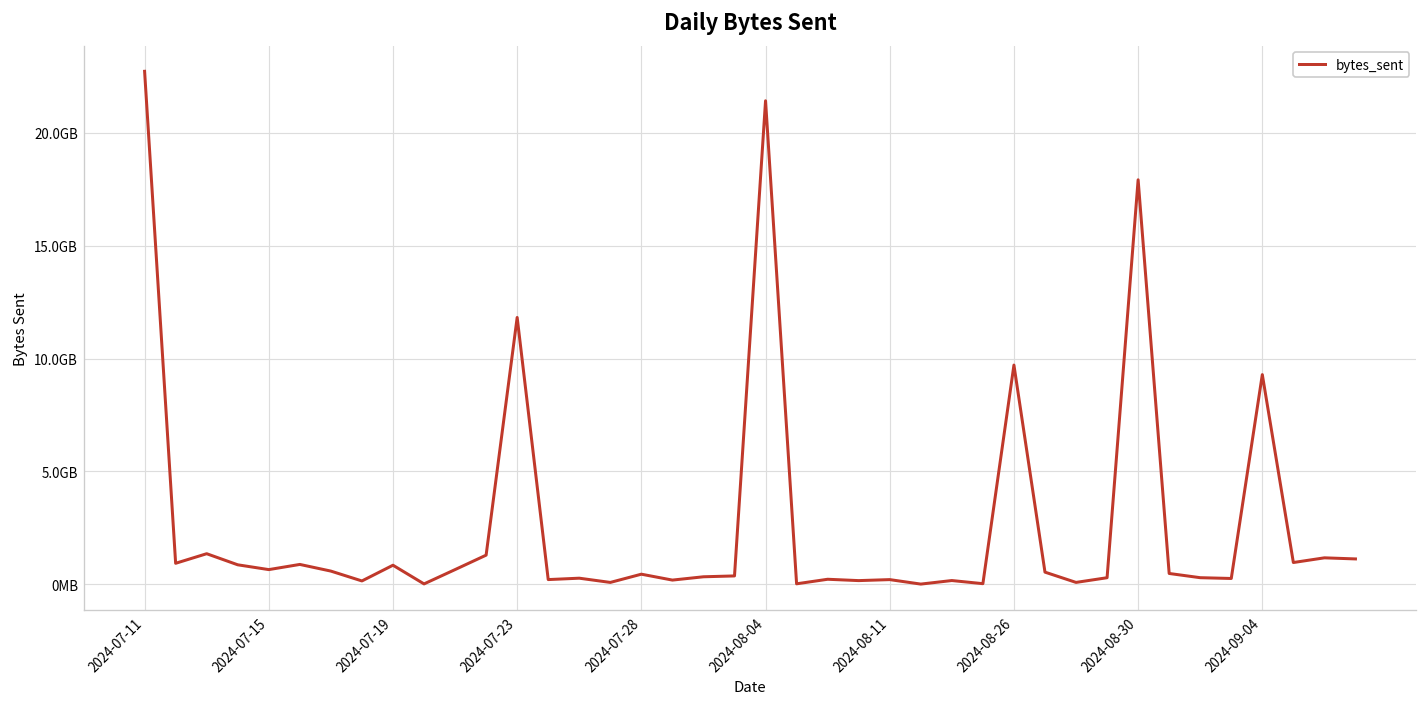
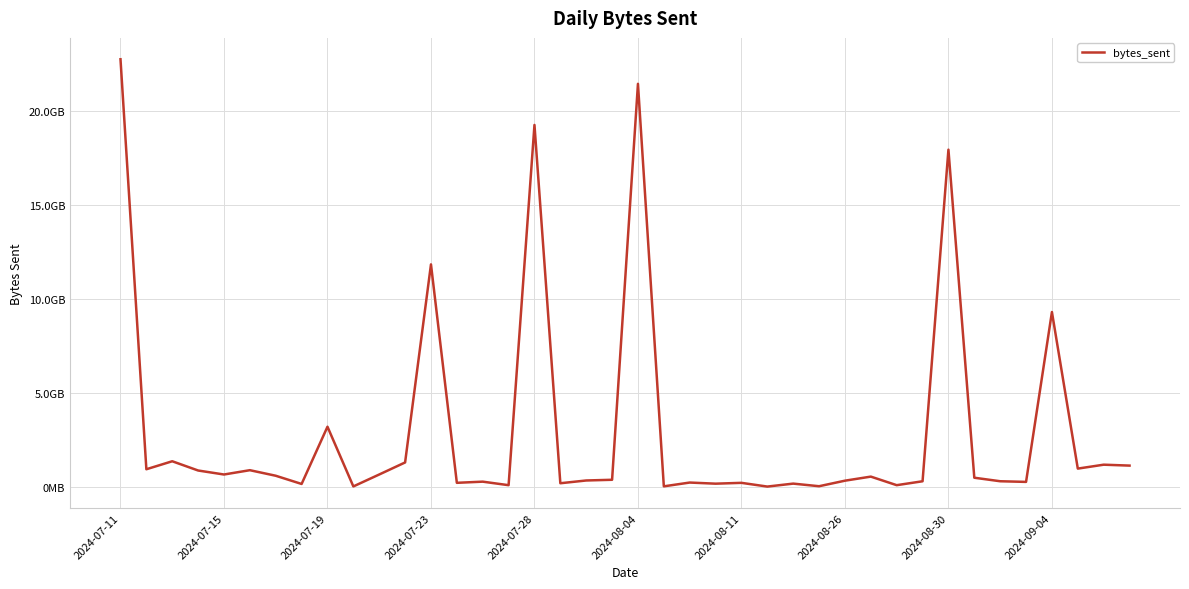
2024-07-19: 0.8GB -> 3.2GB
2024-07-28: 0.4GB -> 19.2GB
2024-08-26: 9.7GB -> 0.3GB
